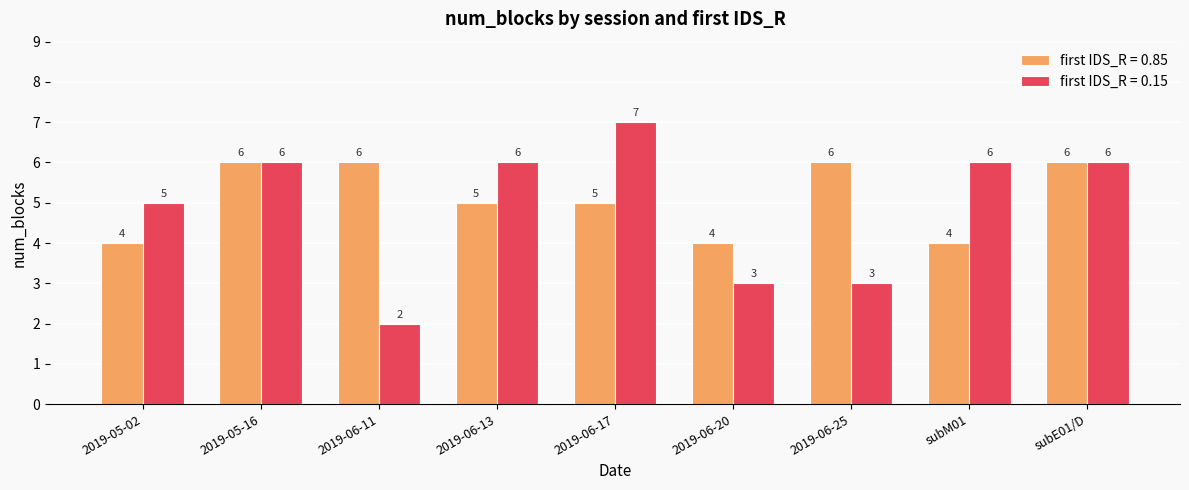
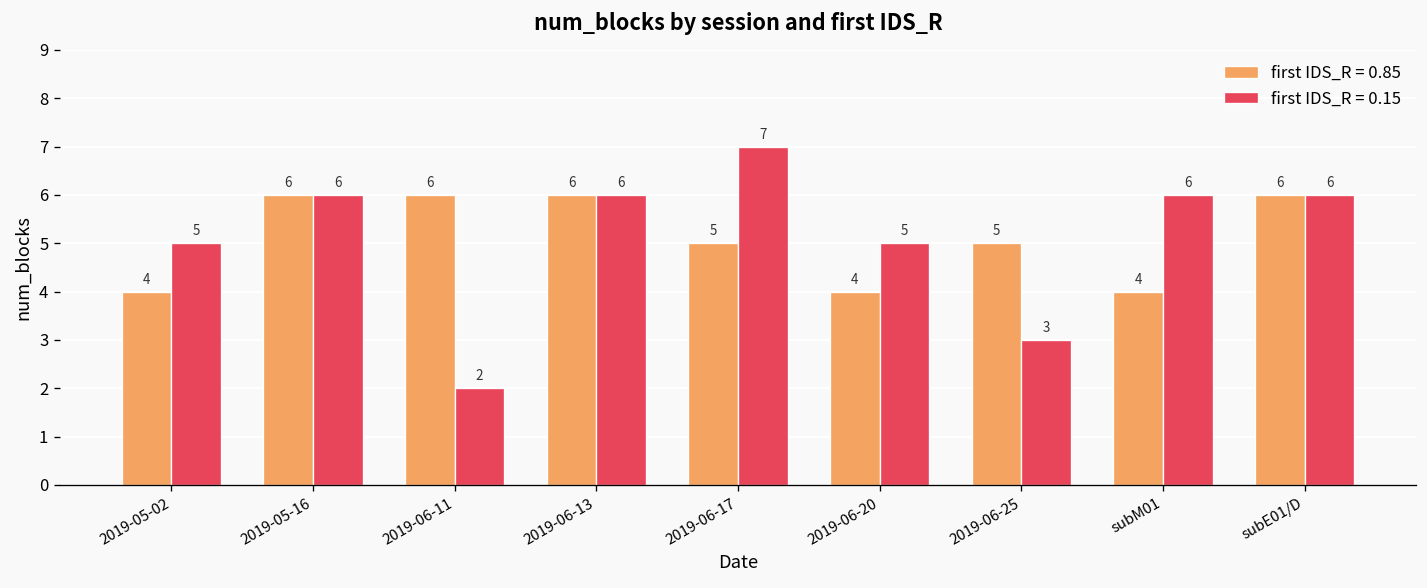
first IDS_R = 0.85, 2019-06-13: 5 -> 6
first IDS_R = 0.15, 2019-06-20: 3 -> 5
first IDS_R = 0.85, 2019-06-25: 6 -> 5
